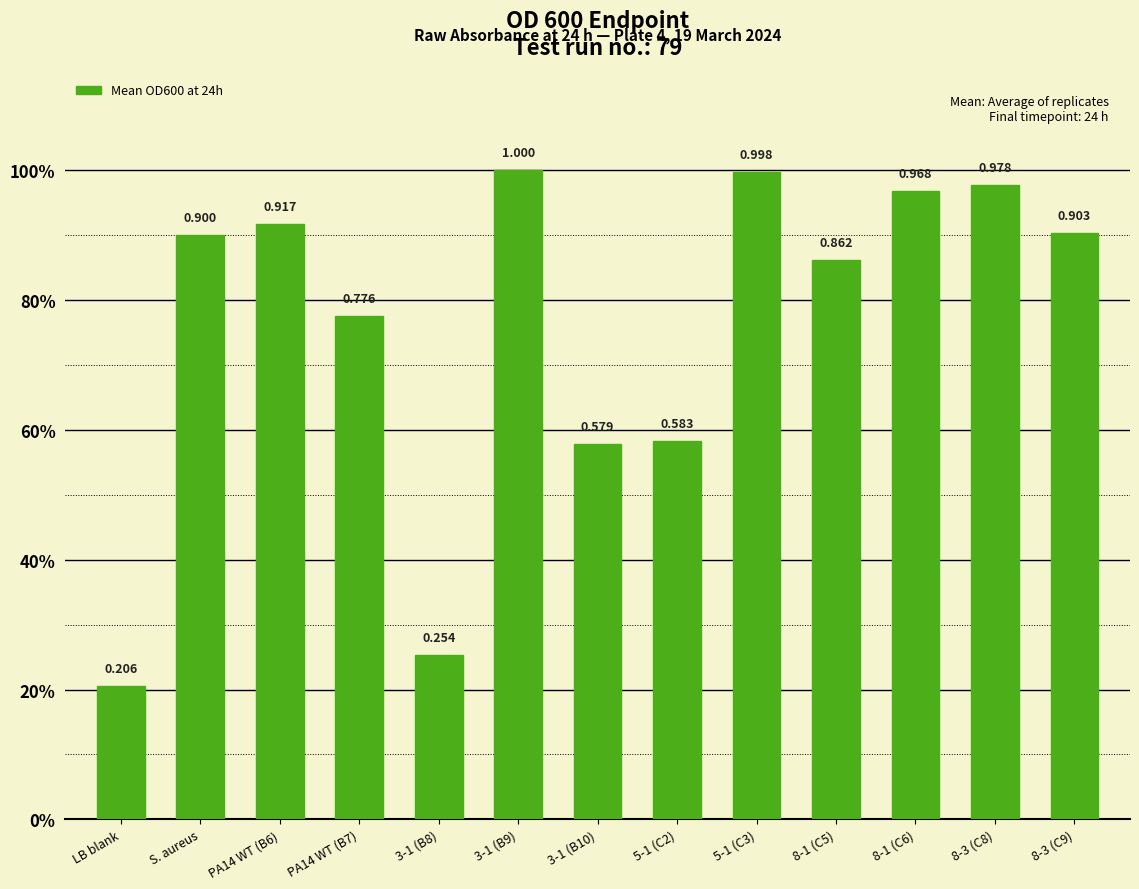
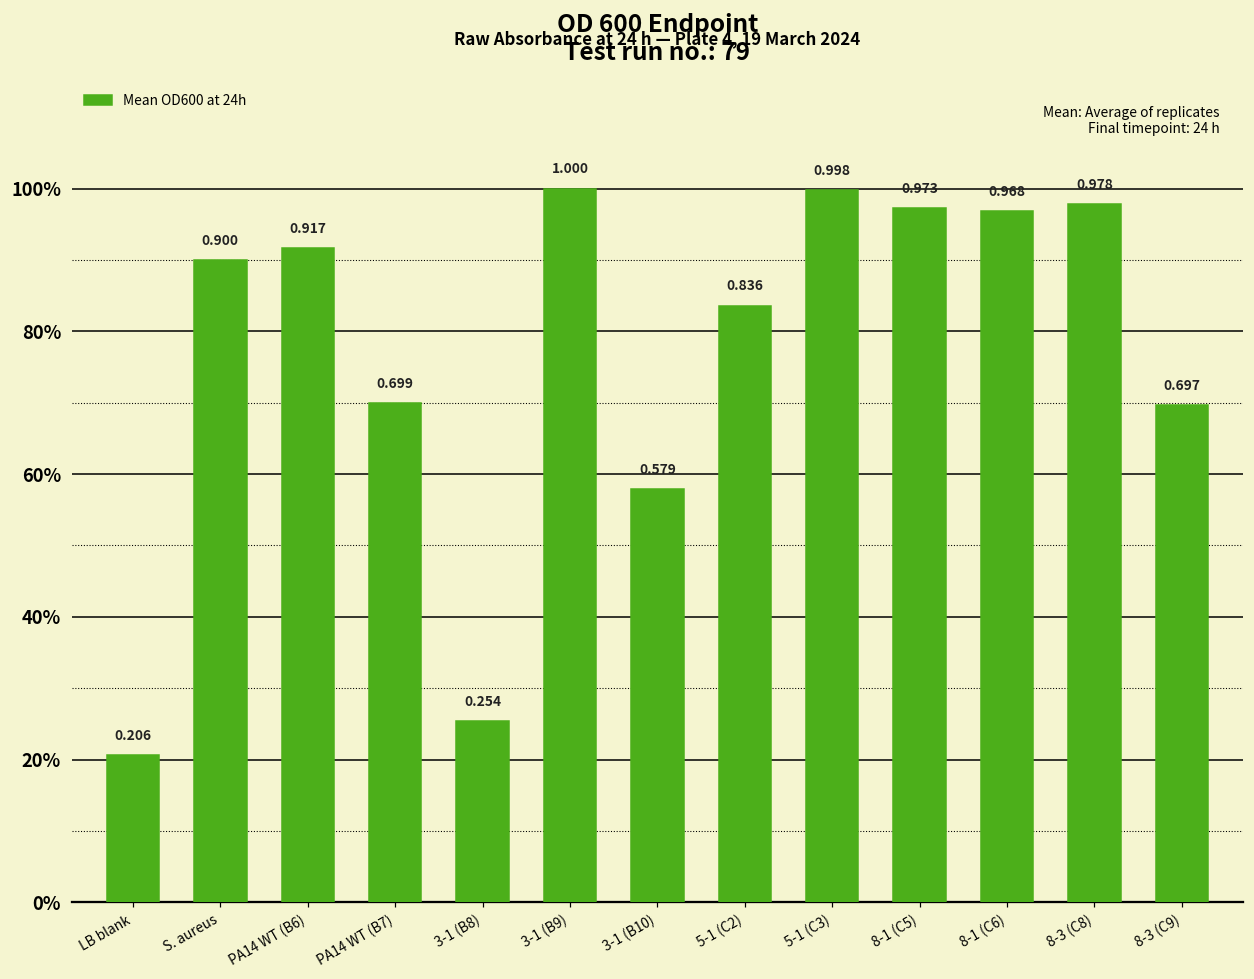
PA14 WT (B7): 0.776 -> 0.699
5-1 (C2): 0.583 -> 0.836
8-1 (C5): 0.862 -> 0.973
8-3 (C9): 0.903 -> 0.697
